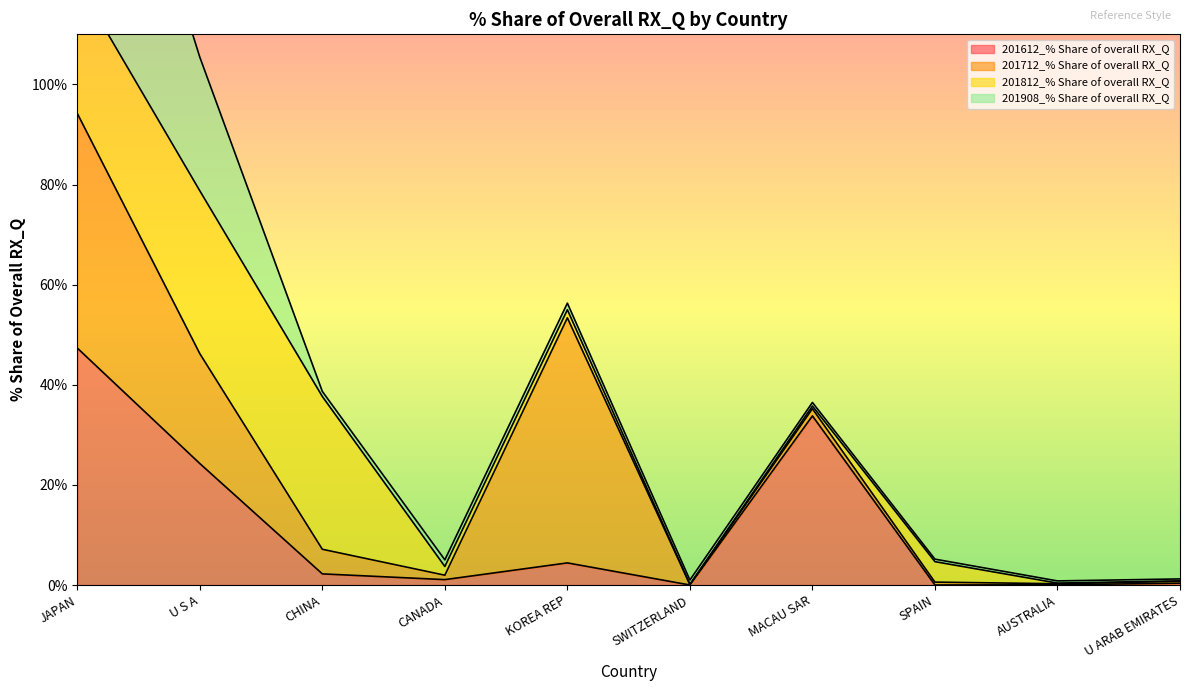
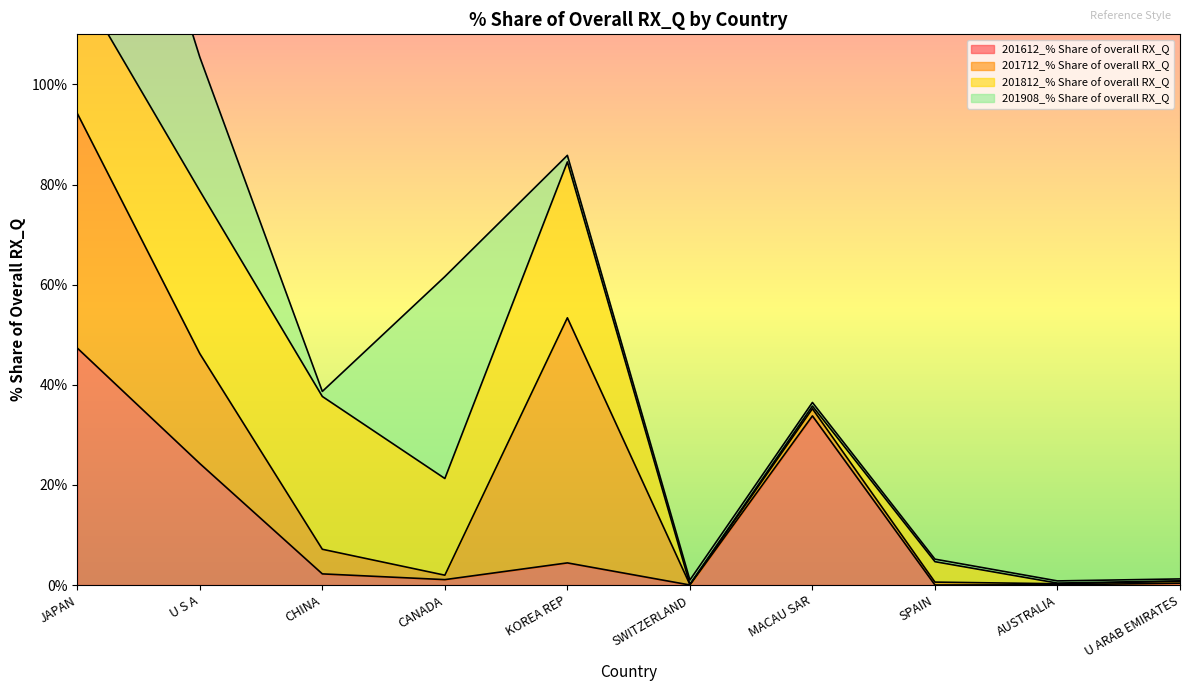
201812_% Share of overall RX_Q, CANADA: 2% -> 19%
201908_% Share of overall RX_Q, CANADA: 1% -> 40%
201812_% Share of overall RX_Q, KOREA REP: 2% -> 31%
